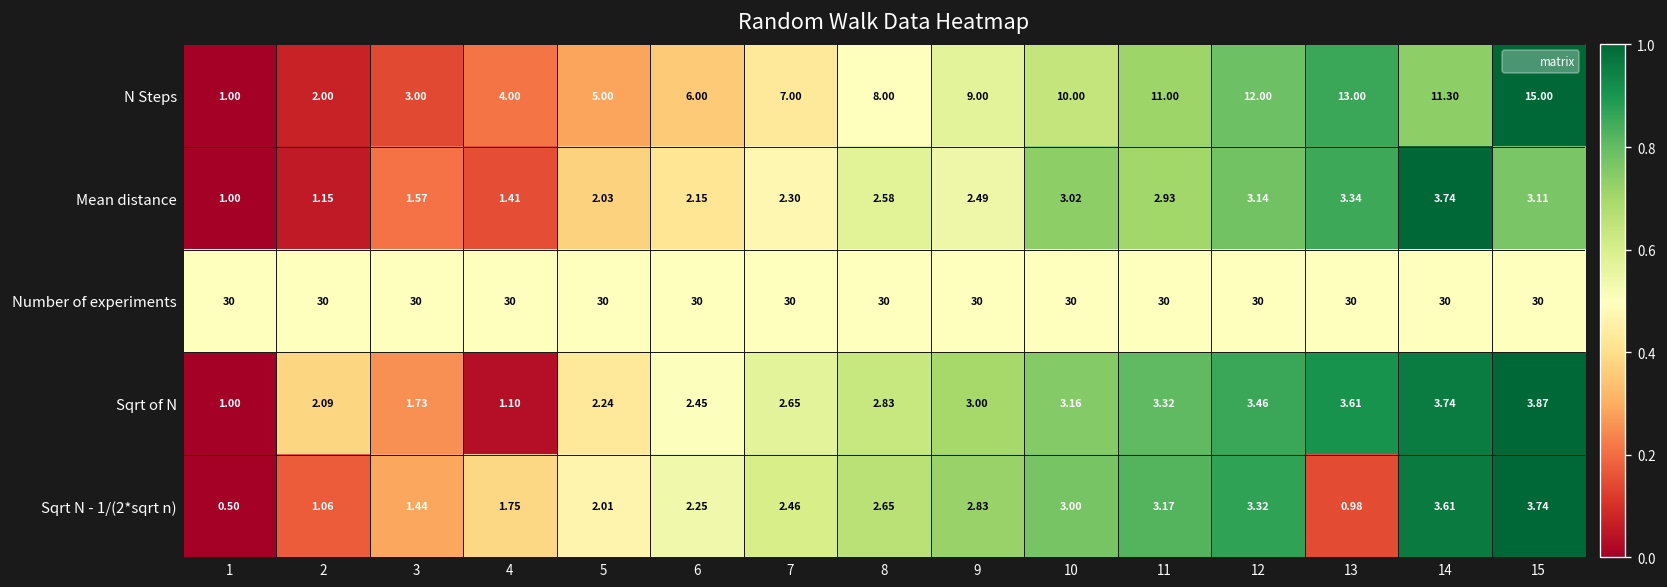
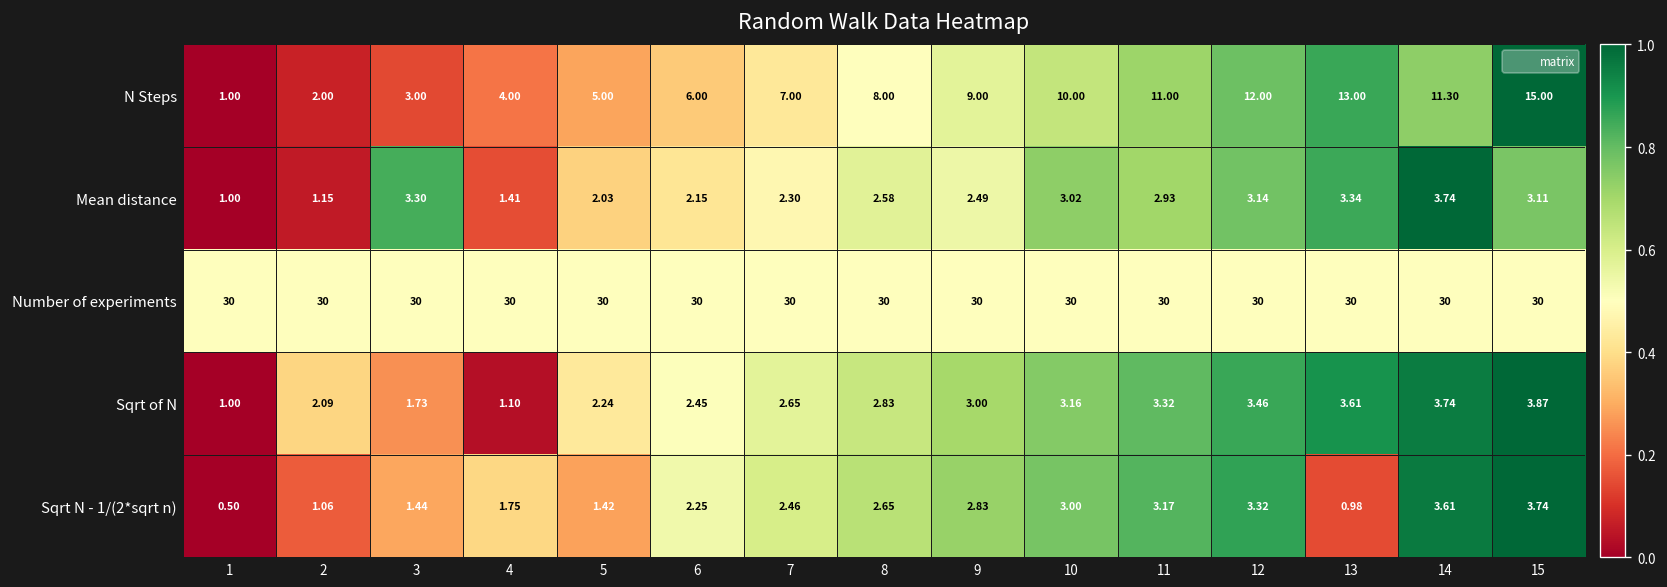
Mean distance, 3: 1.57 -> 3.30
Sqrt N - 1/(2*sqrt n), 5: 2.01 -> 1.42
